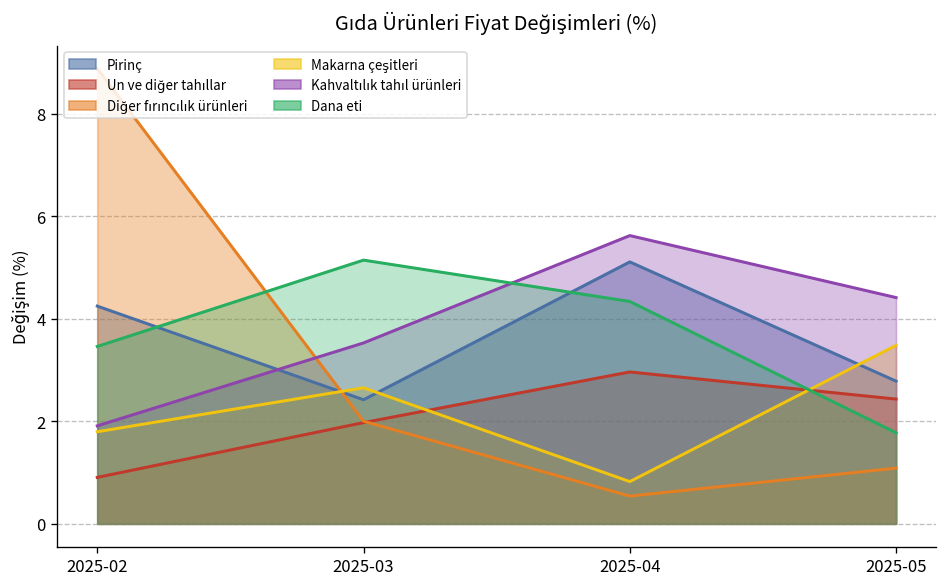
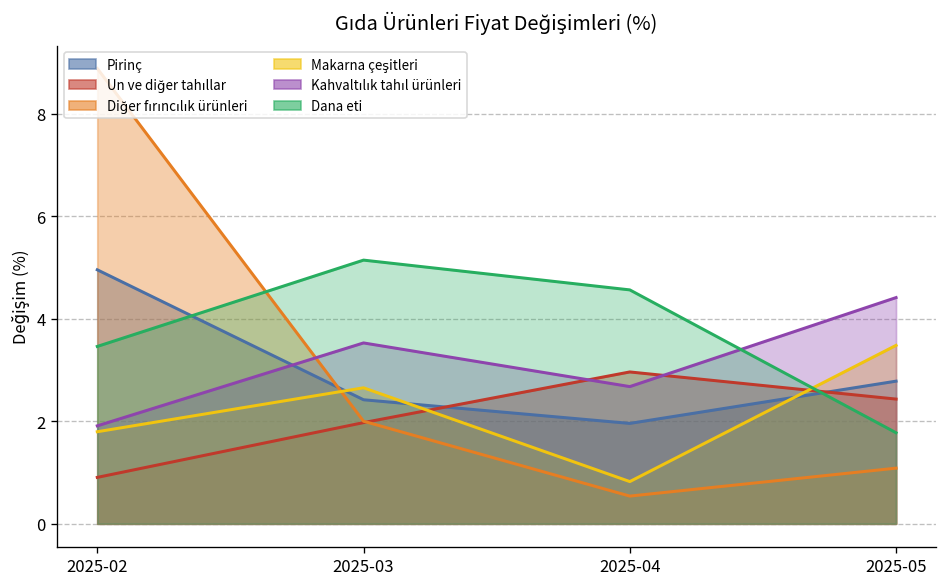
Pirinç, 2025-02: 4.2 -> 5.0
Pirinç, 2025-04: 5.1 -> 2.0
Kahvaltılık tahıl ürünleri, 2025-04: 5.6 -> 2.7
Dana eti, 2025-04: 4.3 -> 4.6
